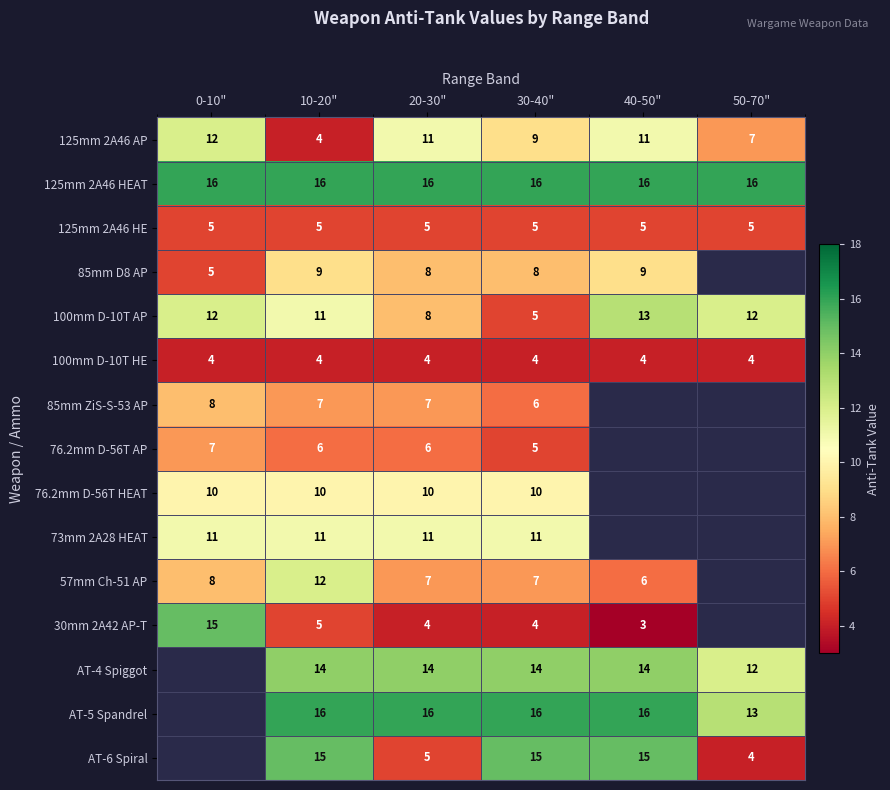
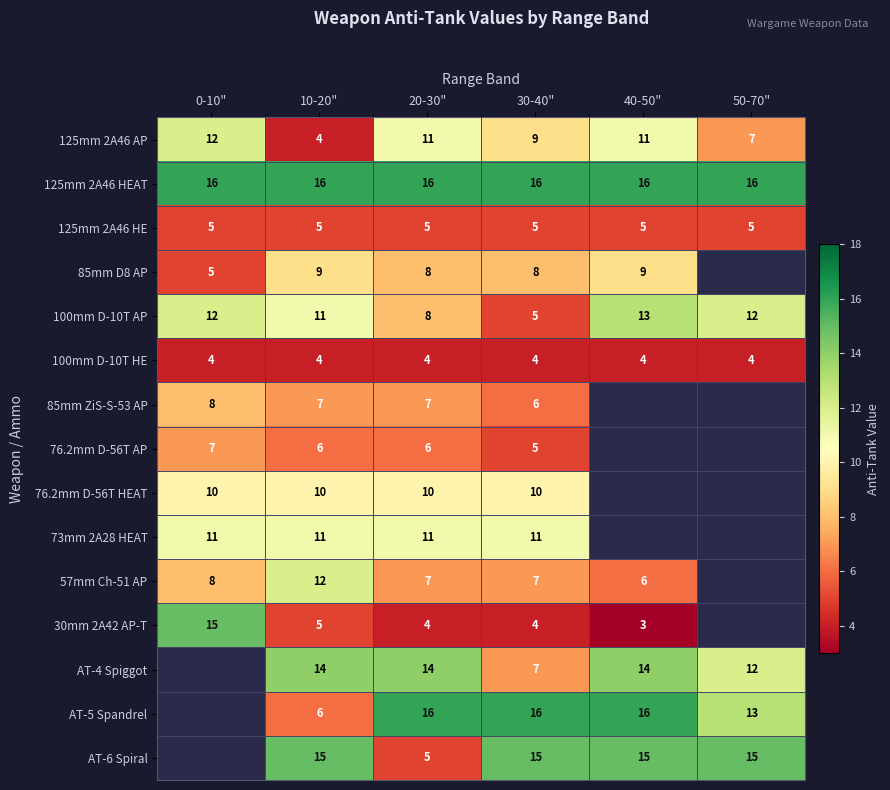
AT-4 Spiggot, 30-40": 14 -> 7
AT-5 Spandrel, 10-20": 16 -> 6
AT-6 Spiral, 50-70": 4 -> 15
